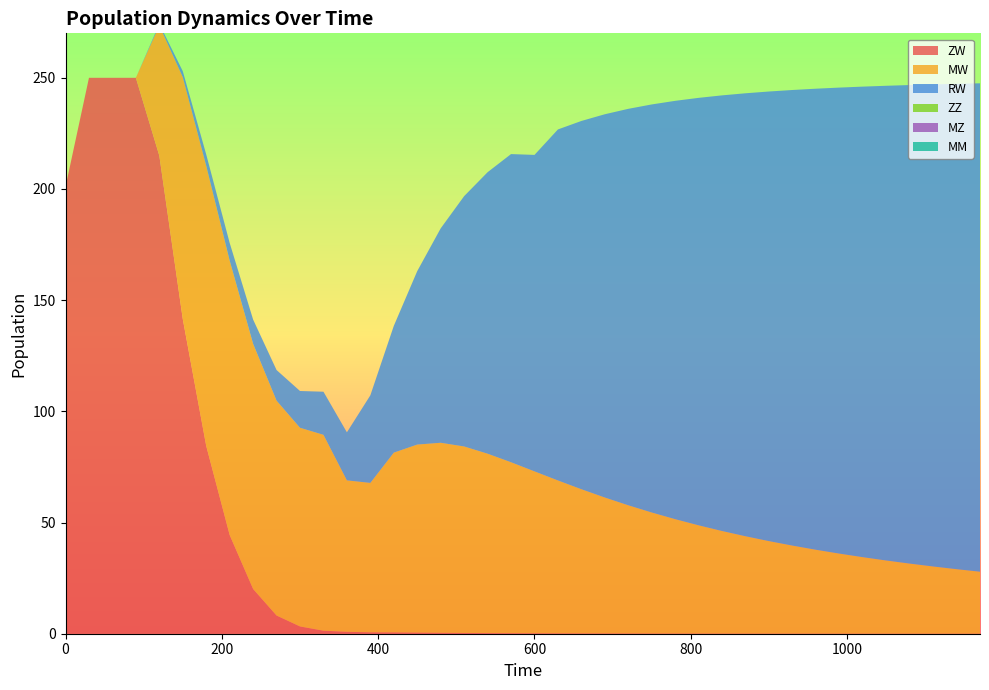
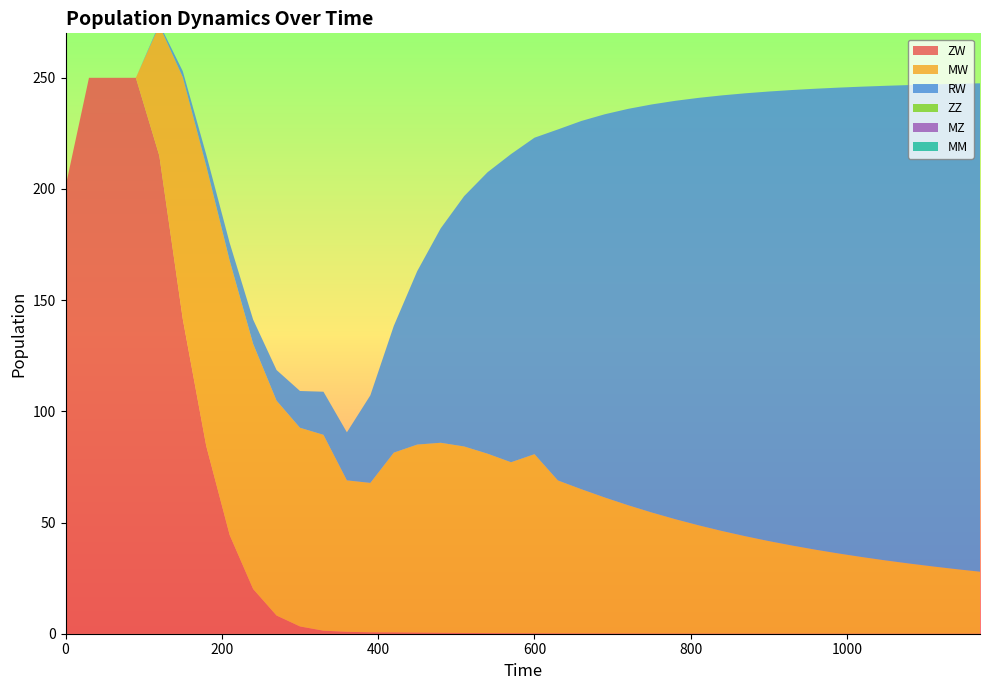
MW, 600: 73 -> 81
